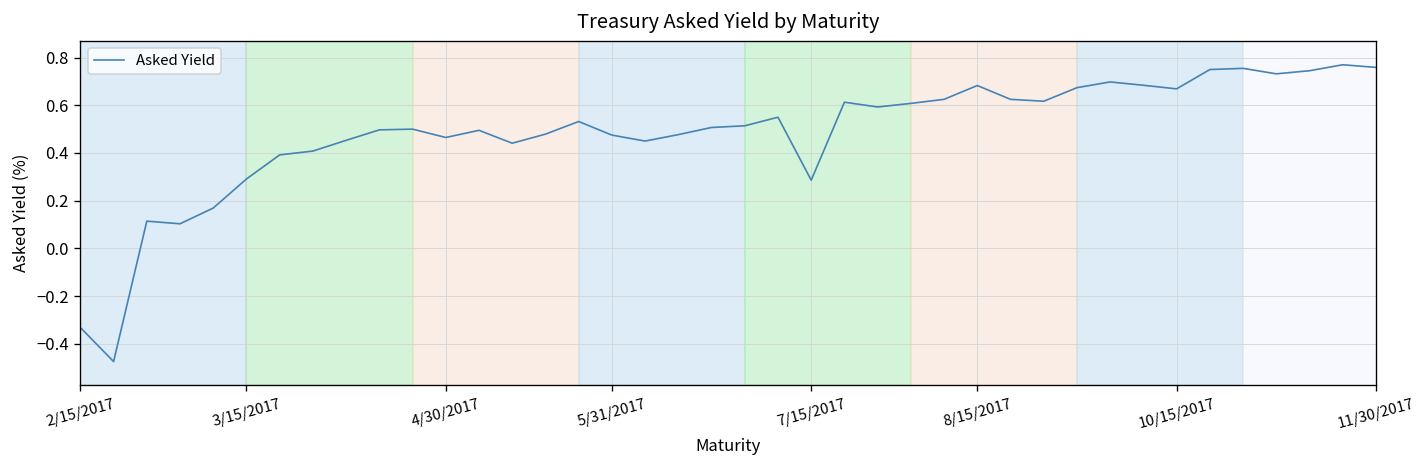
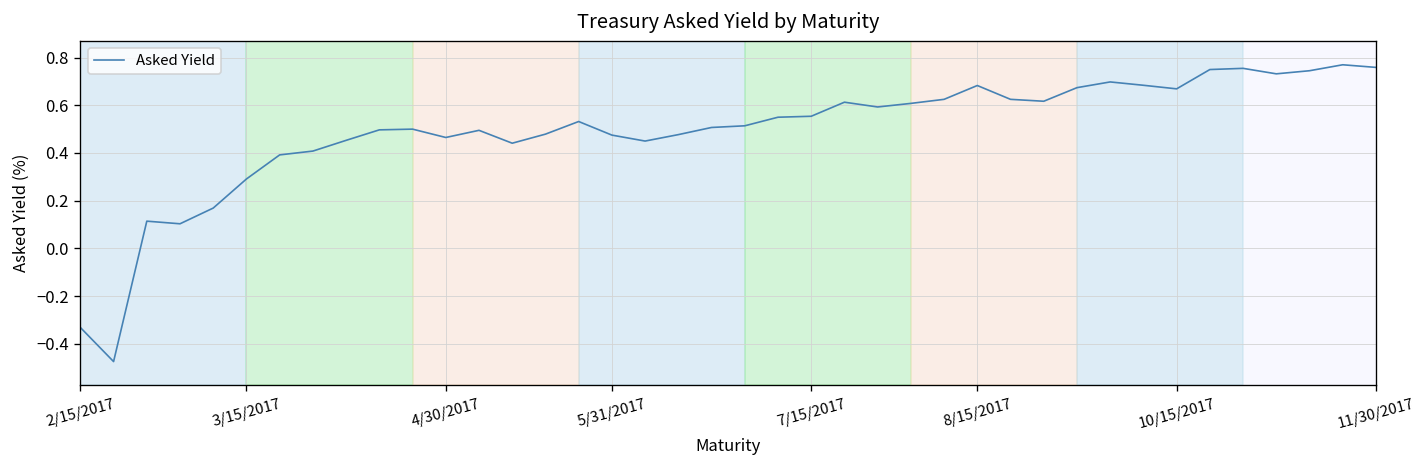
7/15/2017: 0.29 -> 0.55
